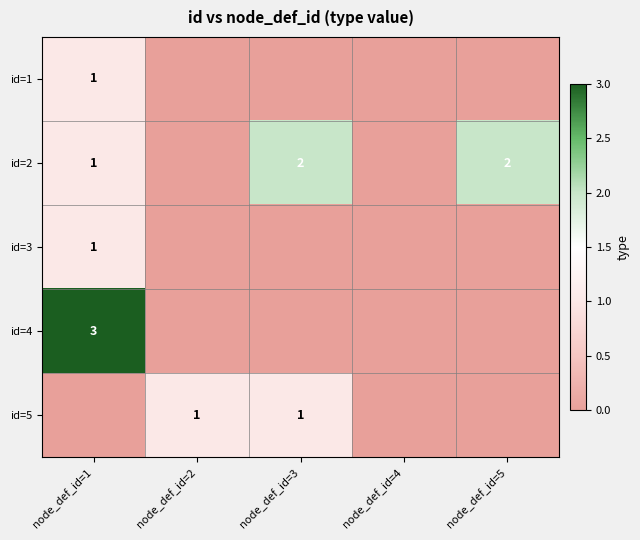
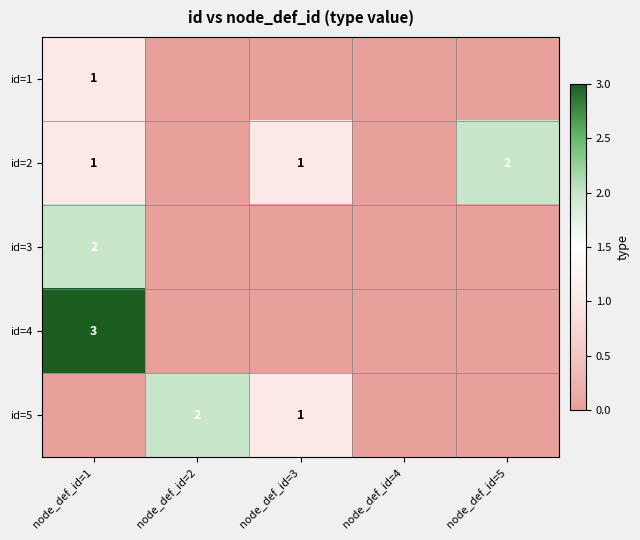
id=2, node_def_id=3: 2 -> 1
id=3, node_def_id=1: 1 -> 2
id=5, node_def_id=2: 1 -> 2
